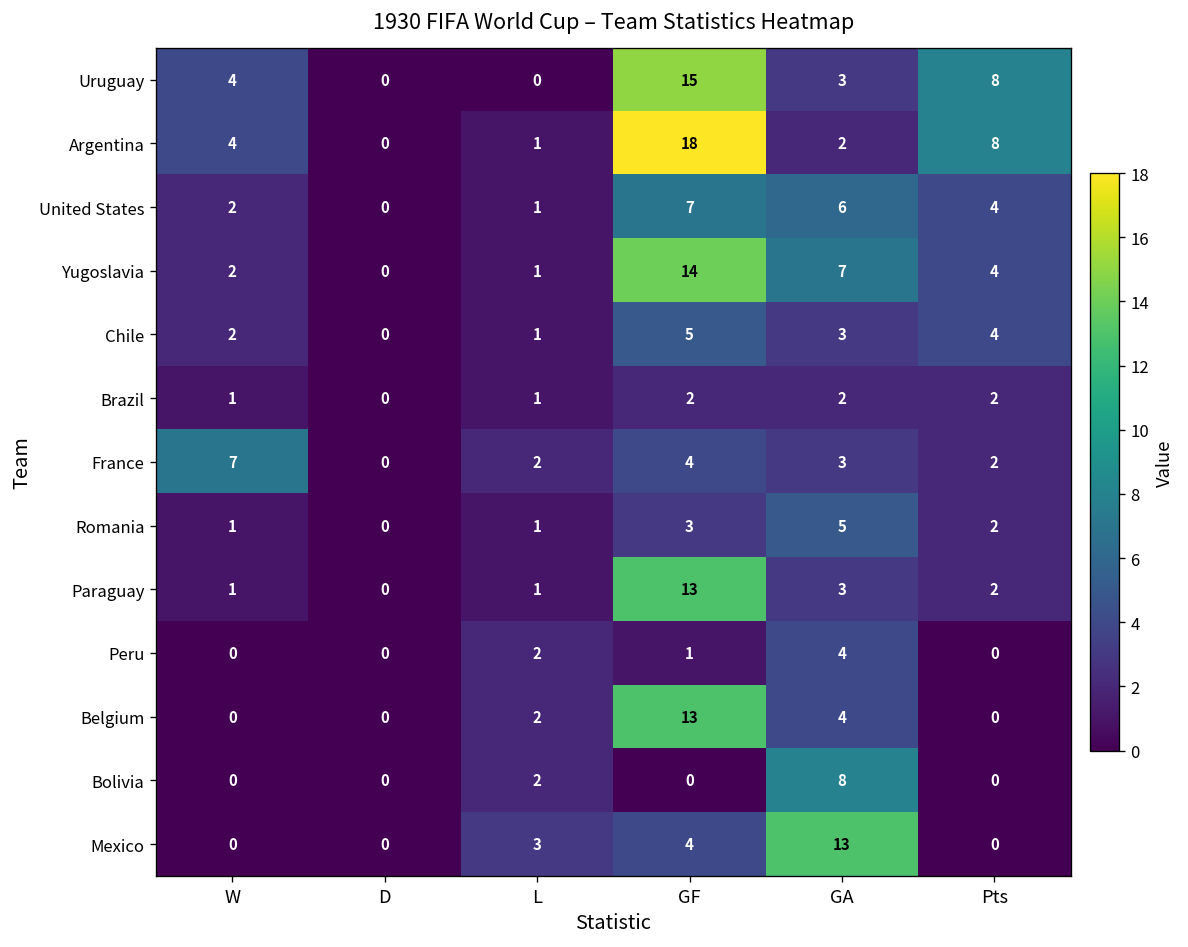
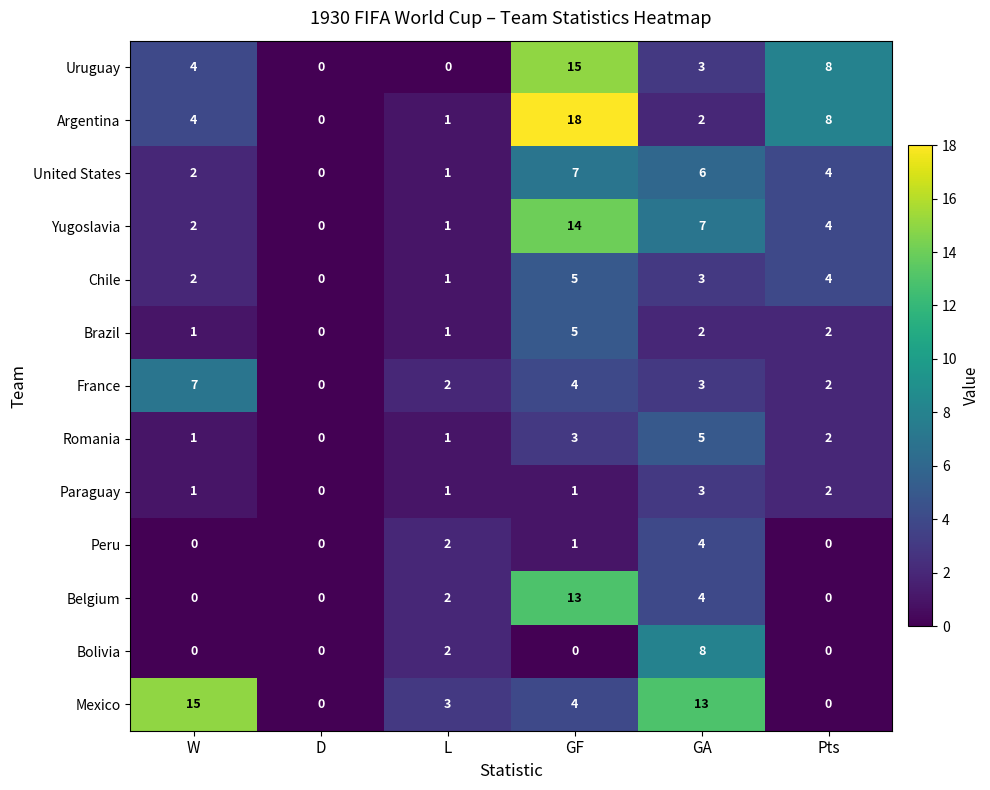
Brazil, GF: 2 -> 5
Paraguay, GF: 13 -> 1
Mexico, W: 0 -> 15
